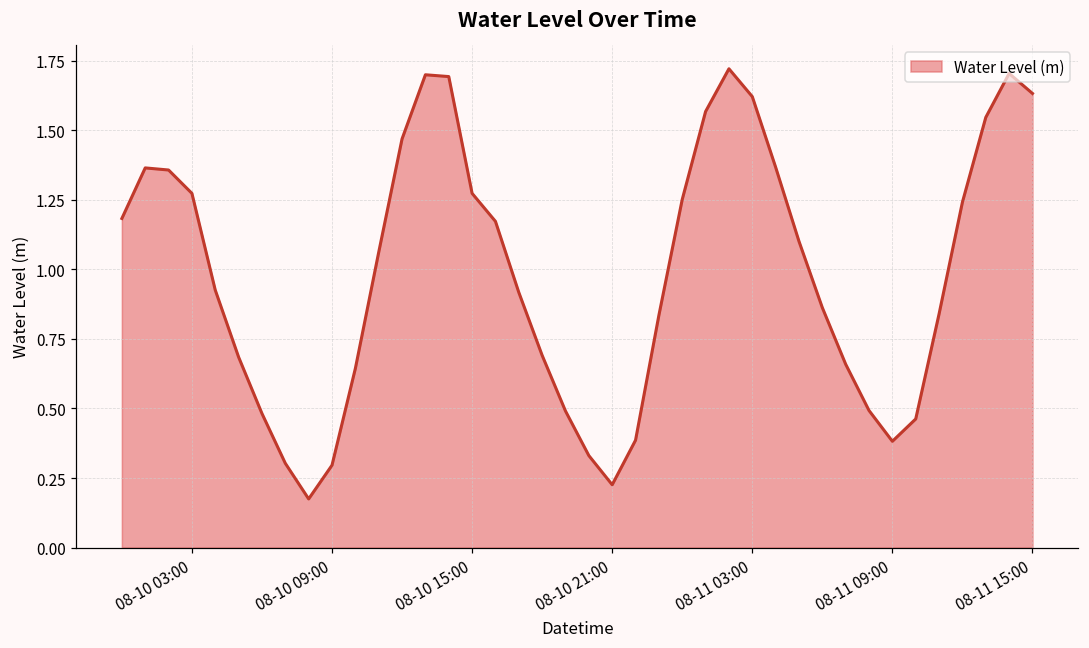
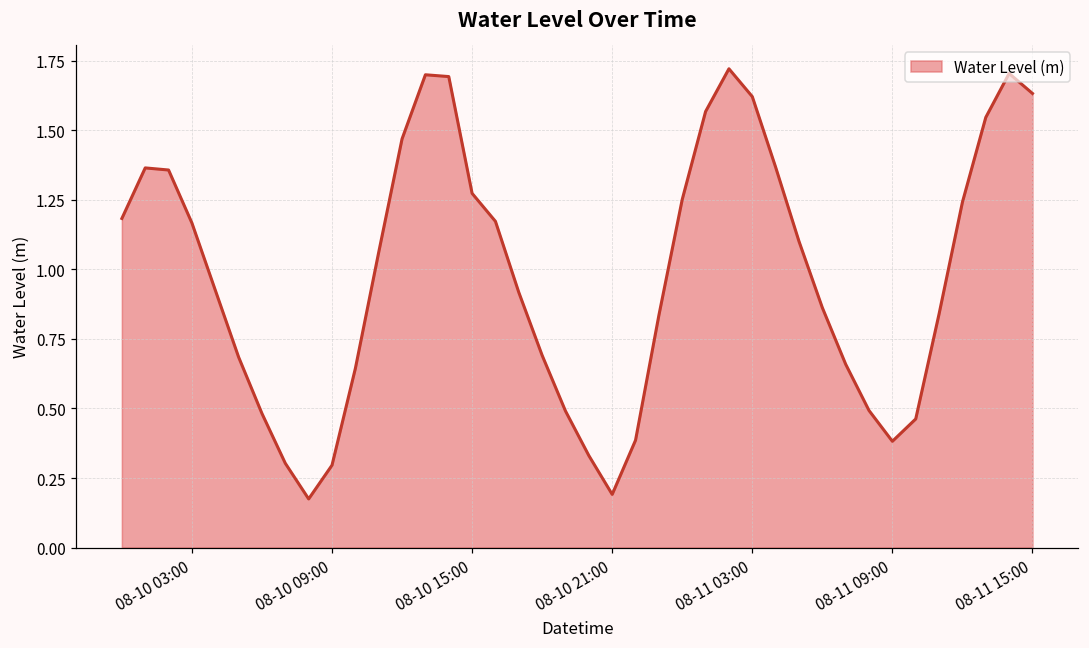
08-10 03:00: 1.27 -> 1.17
08-10 21:00: 0.23 -> 0.19
